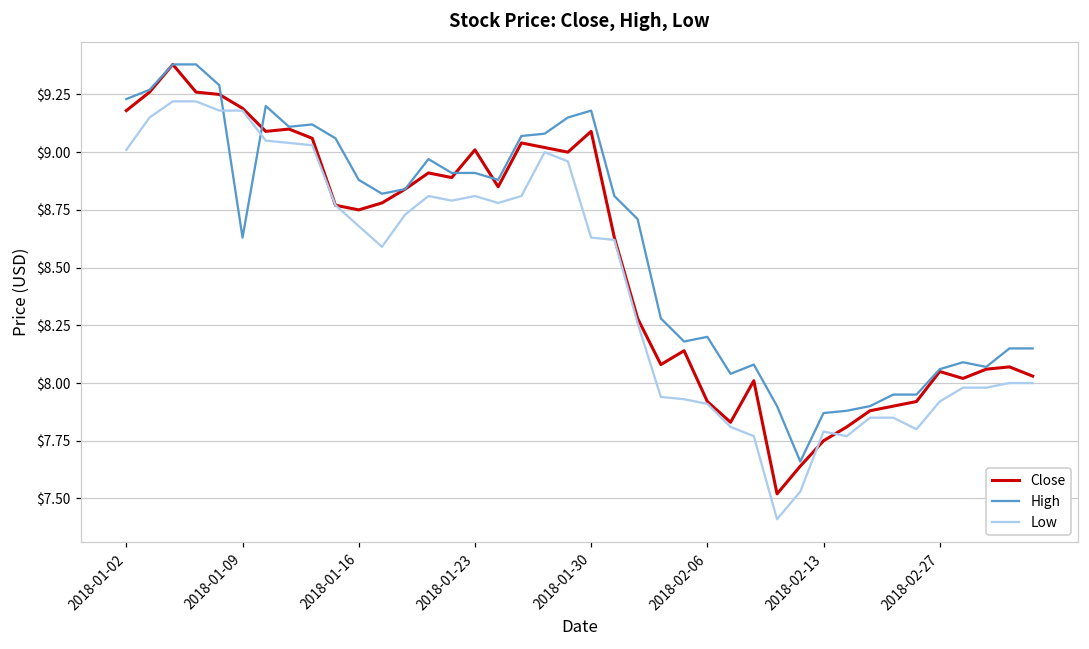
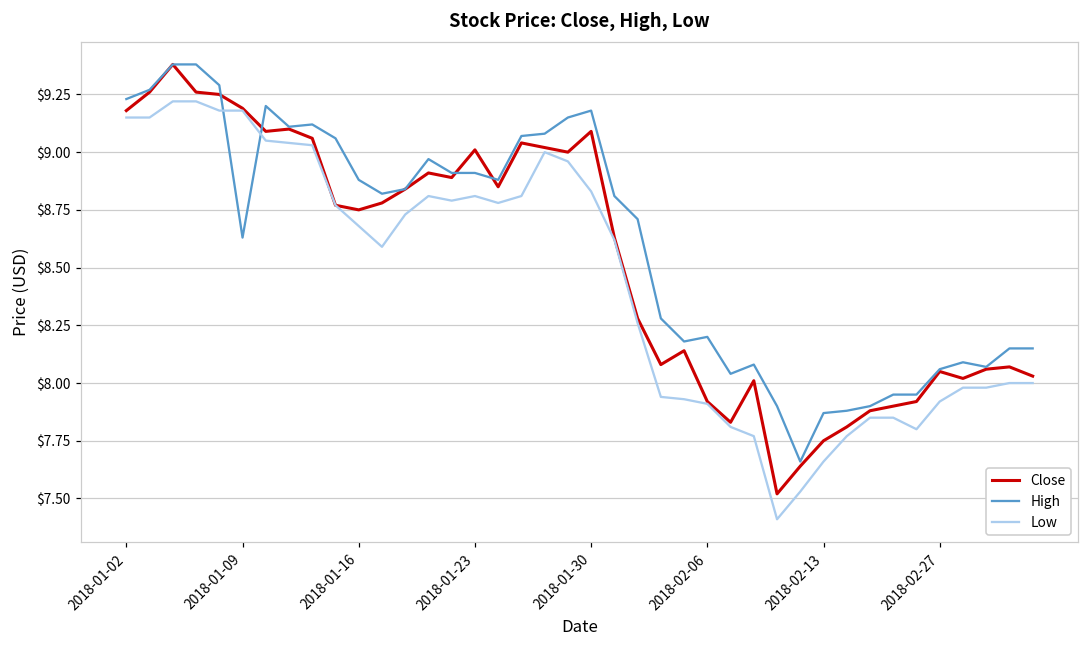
Low, 2018-01-02: $9.01 -> $9.15
Low, 2018-01-30: $8.63 -> $8.83
Low, 2018-02-13: $7.79 -> $7.66
